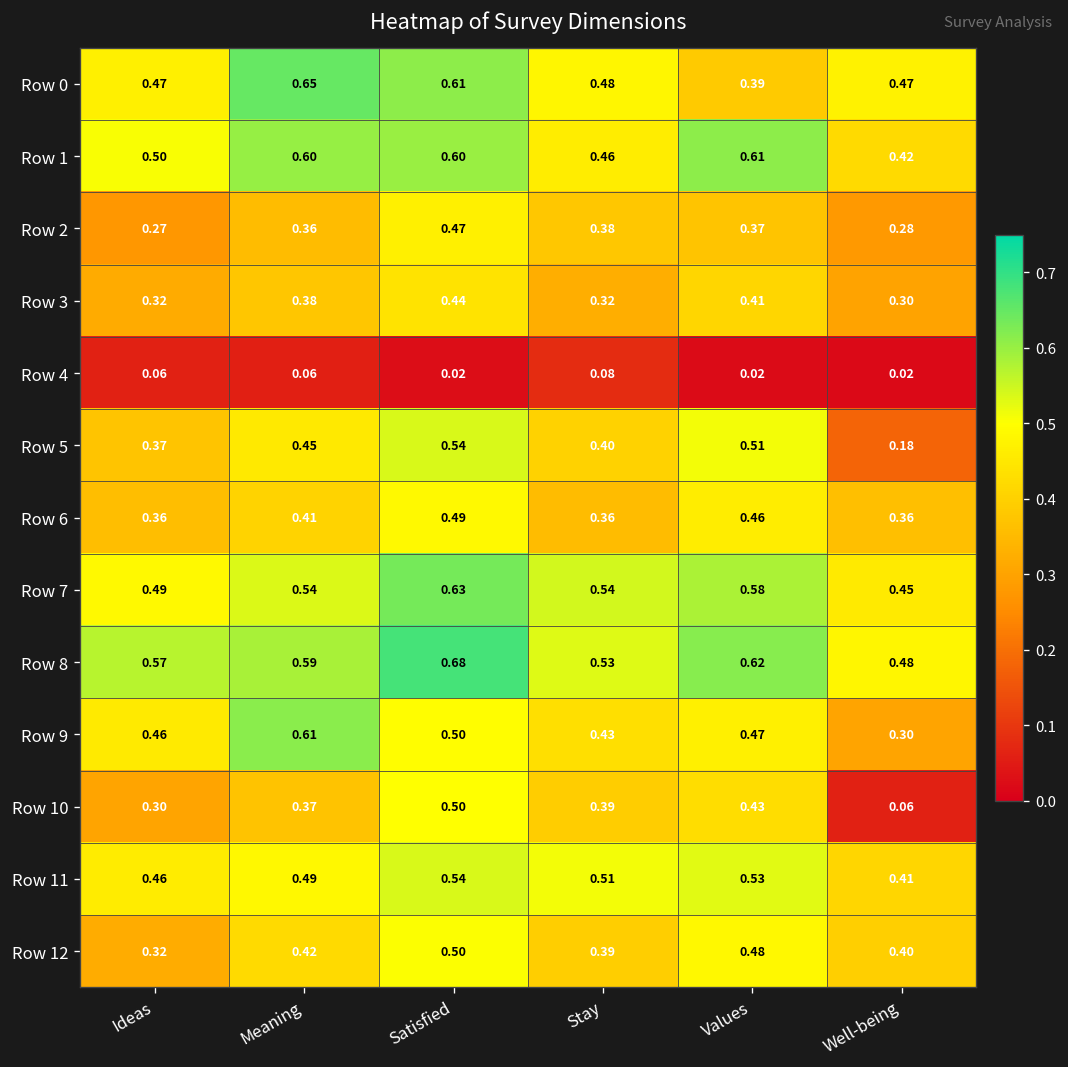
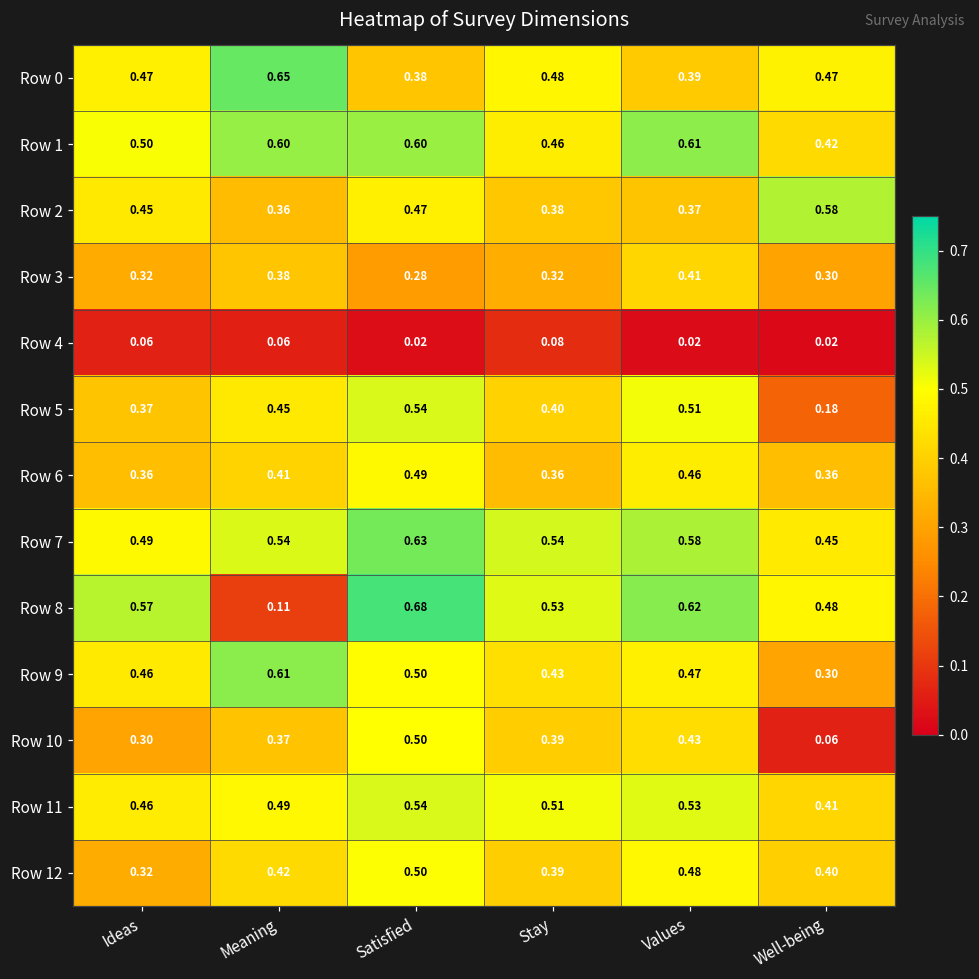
Row 0, Satisfied: 0.61 -> 0.38
Row 2, Ideas: 0.27 -> 0.45
Row 2, Well-being: 0.28 -> 0.58
Row 3, Satisfied: 0.44 -> 0.28
Row 8, Meaning: 0.59 -> 0.11
